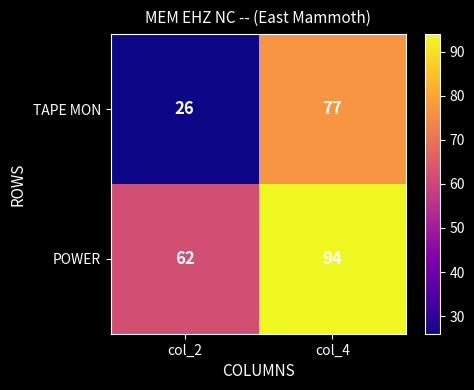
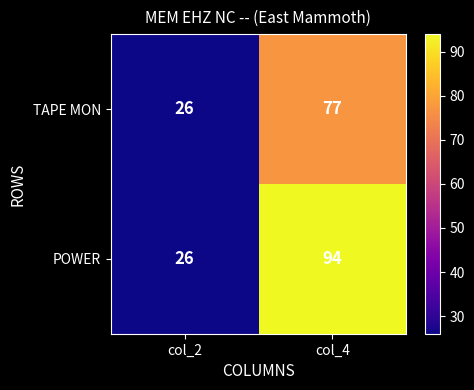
POWER, col_2: 62 -> 26
